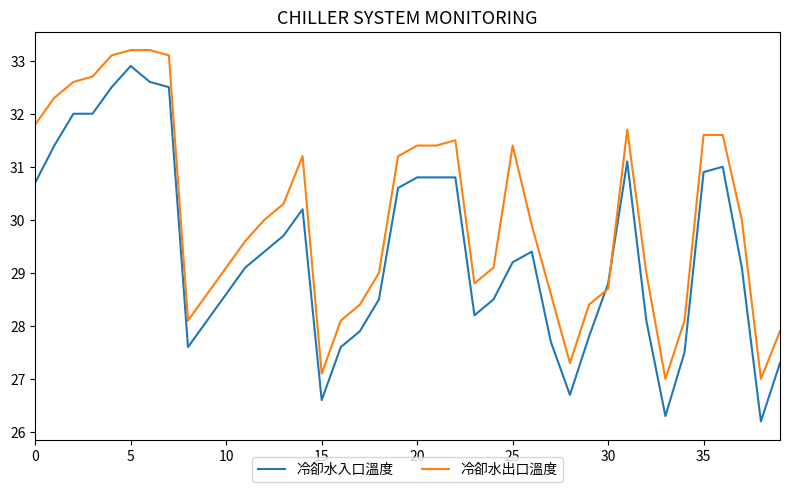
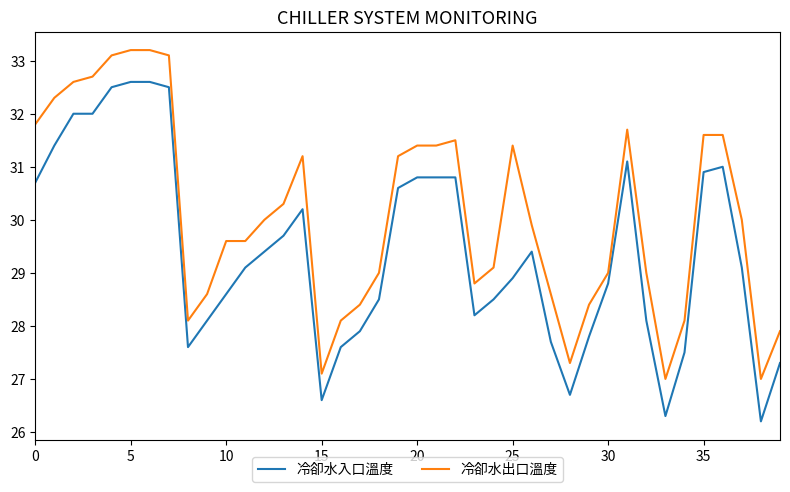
冷卻水入口溫度, 5: 32.9 -> 32.6
冷卻水出口溫度, 10: 29.1 -> 29.6
冷卻水入口溫度, 25: 29.2 -> 28.9
冷卻水出口溫度, 30: 28.7 -> 29.0
